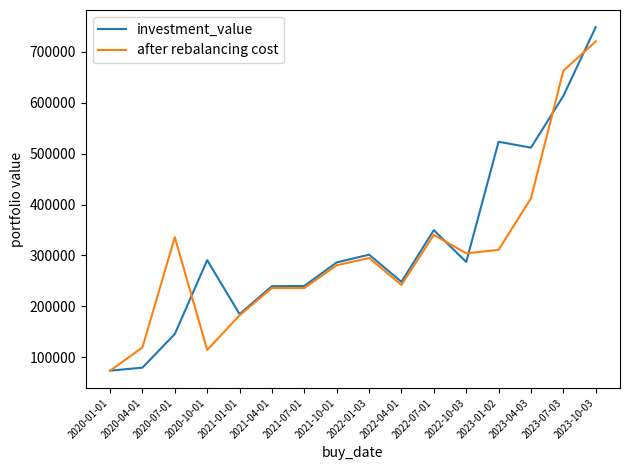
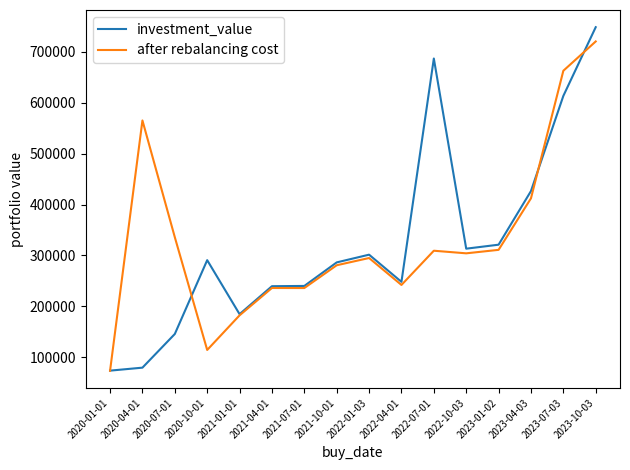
after rebalancing cost, 2020-04-01: 120000 -> 570000
investment_value, 2022-07-01: 350000 -> 690000
after rebalancing cost, 2022-07-01: 340000 -> 310000
investment_value, 2022-10-03: 290000 -> 310000
investment_value, 2023-01-02: 520000 -> 320000
investment_value, 2023-04-03: 510000 -> 430000
